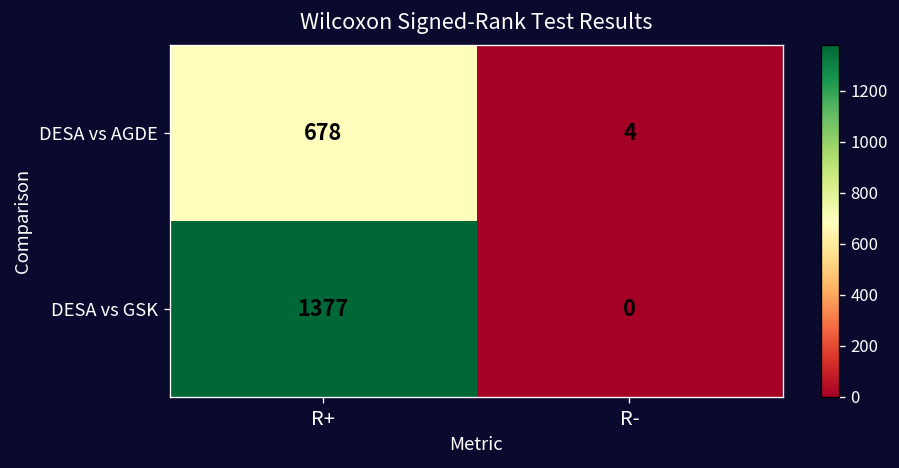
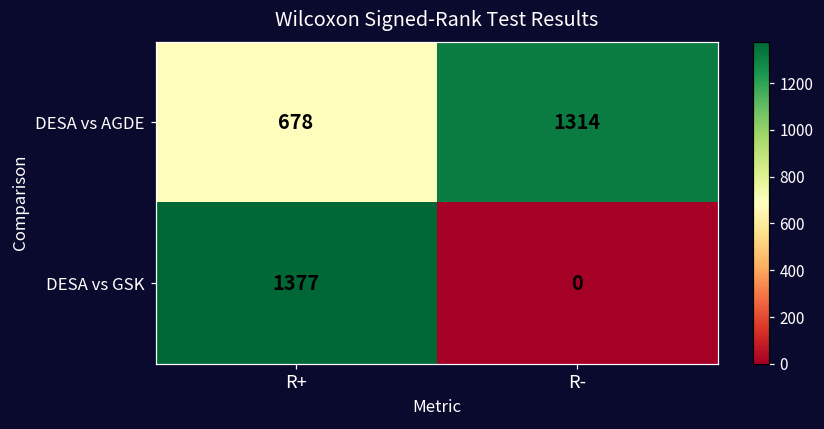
DESA vs AGDE, R-: 4 -> 1314
